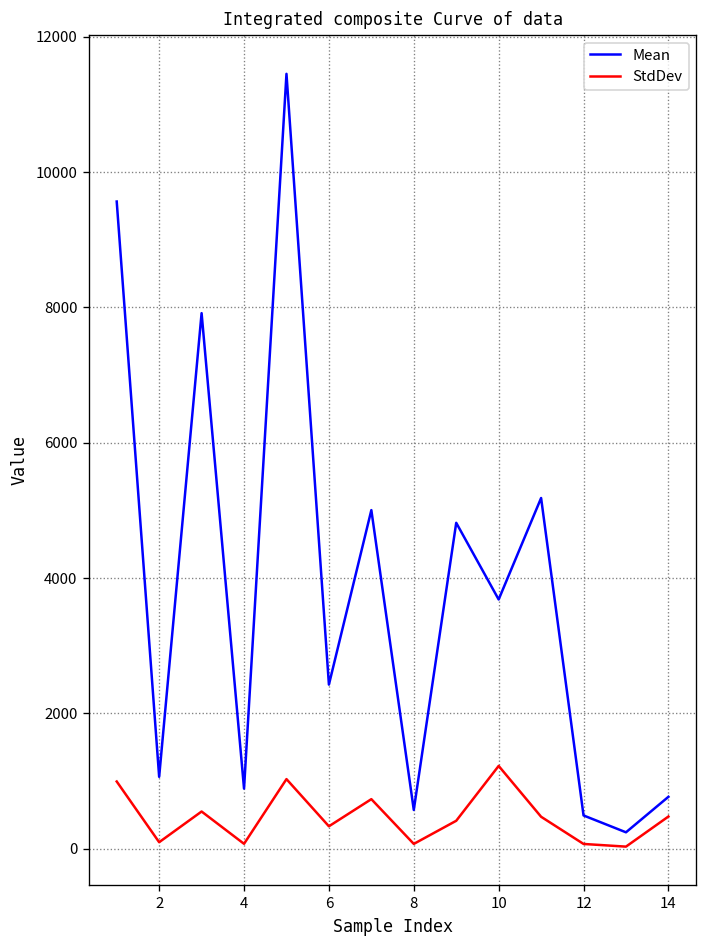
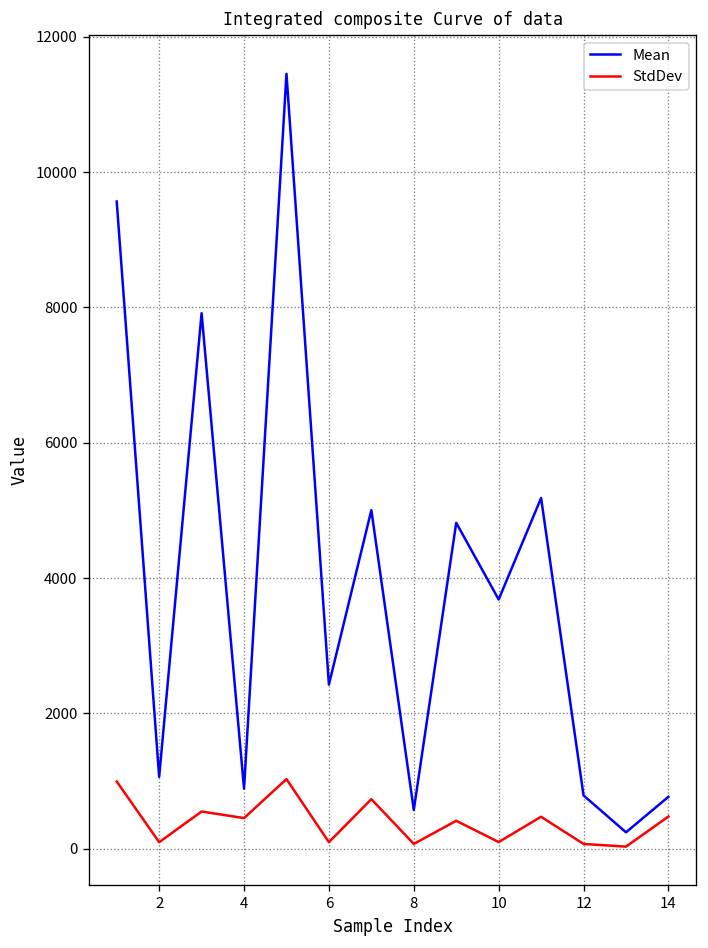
StdDev, 4: 100 -> 500
StdDev, 6: 300 -> 100
StdDev, 10: 1200 -> 100
Mean, 12: 500 -> 800
